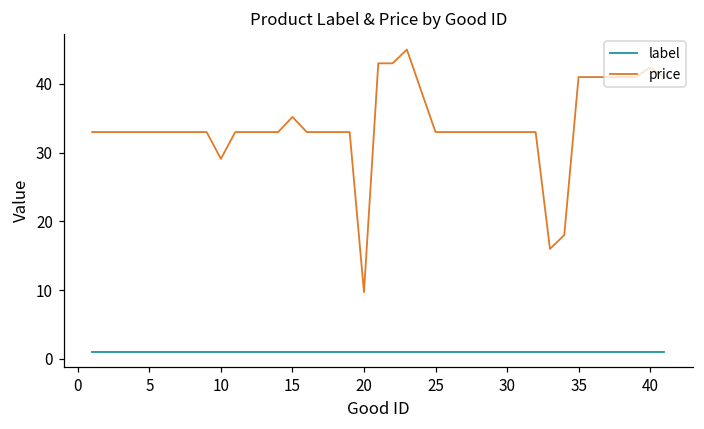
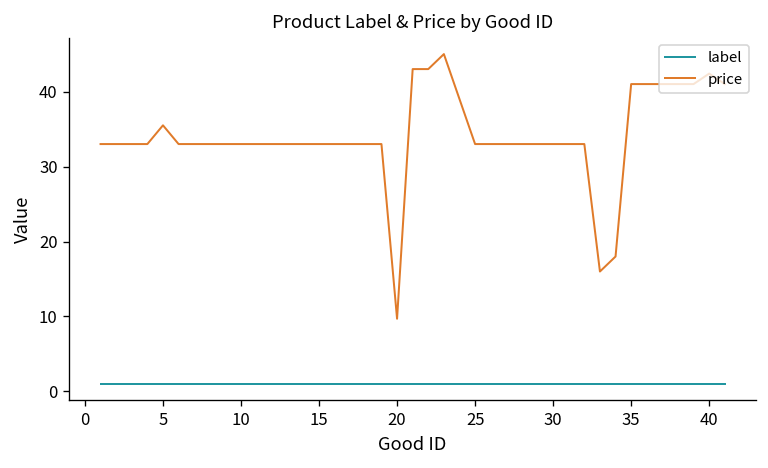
price, 5: 33 -> 36
price, 10: 29 -> 33
price, 15: 35 -> 33
